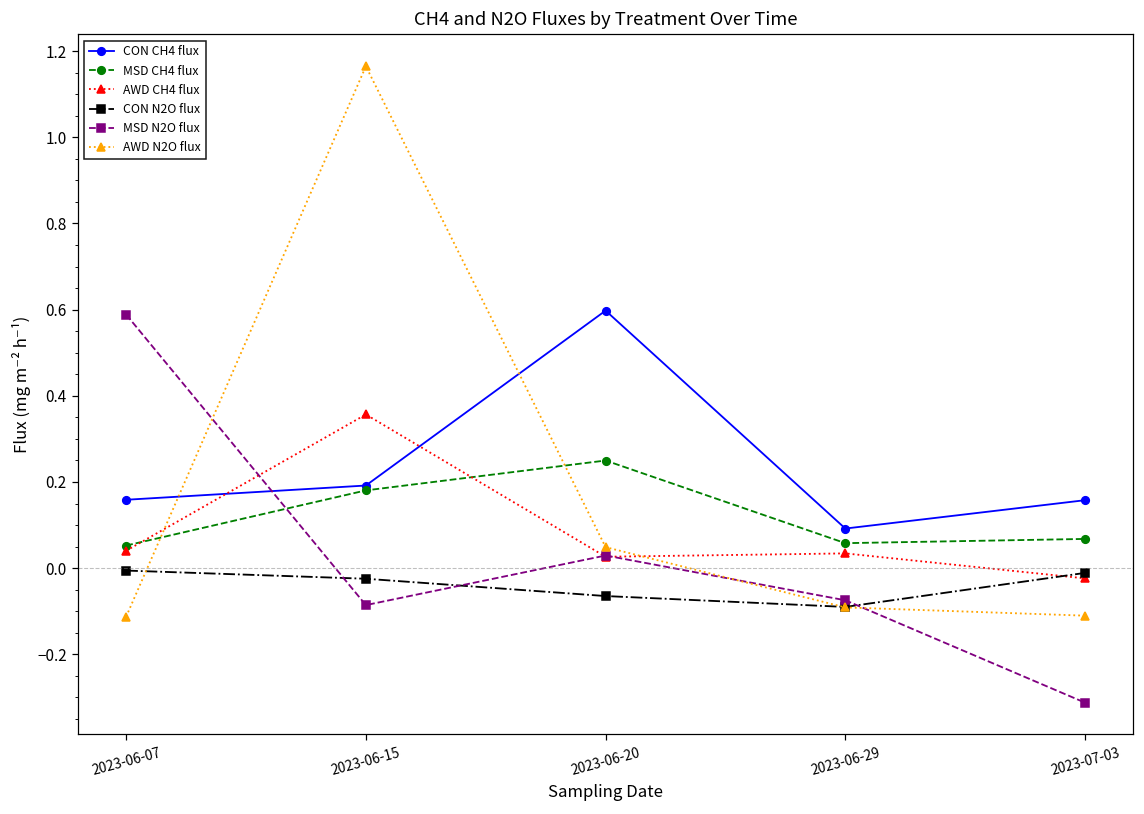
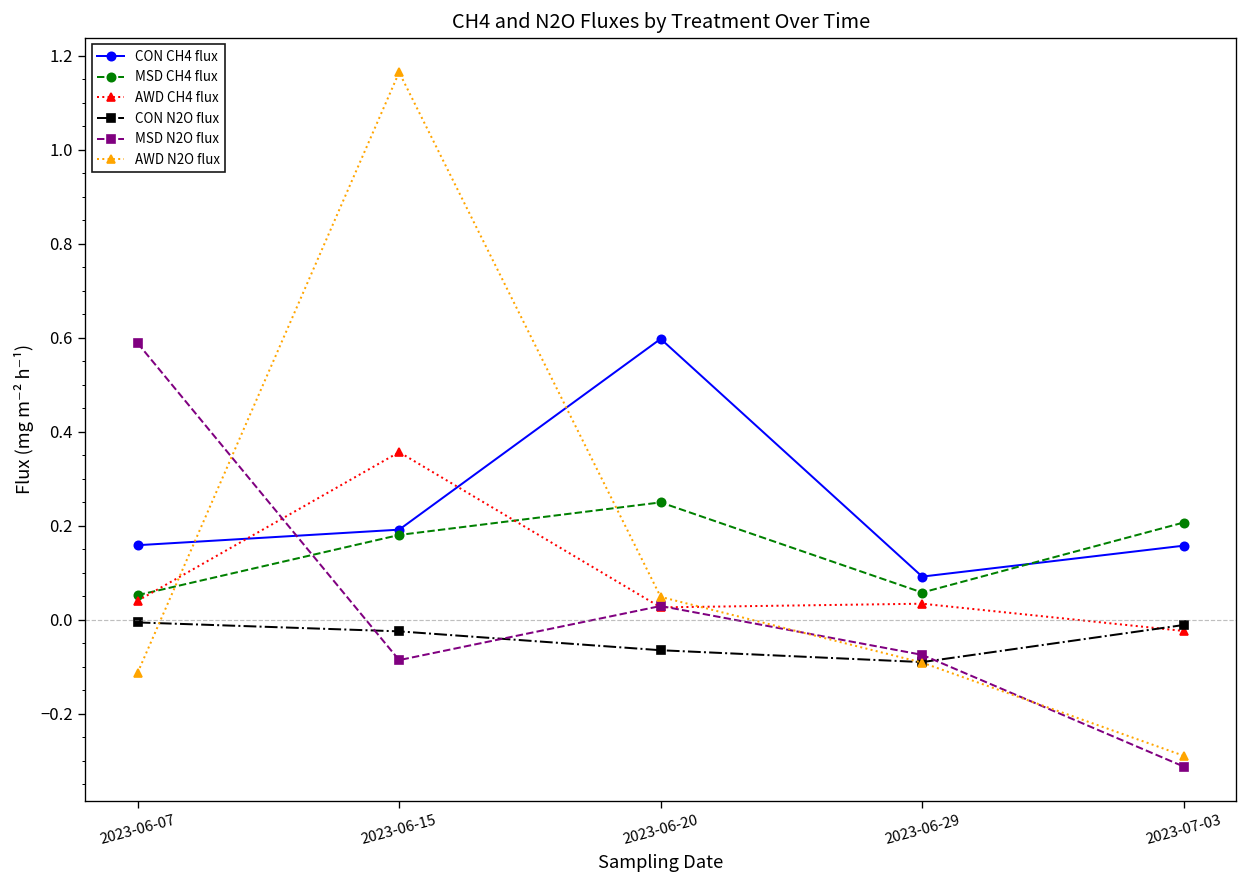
MSD CH4 flux, 2023-07-03: 0.07 -> 0.21
AWD N2O flux, 2023-07-03: -0.11 -> -0.29
